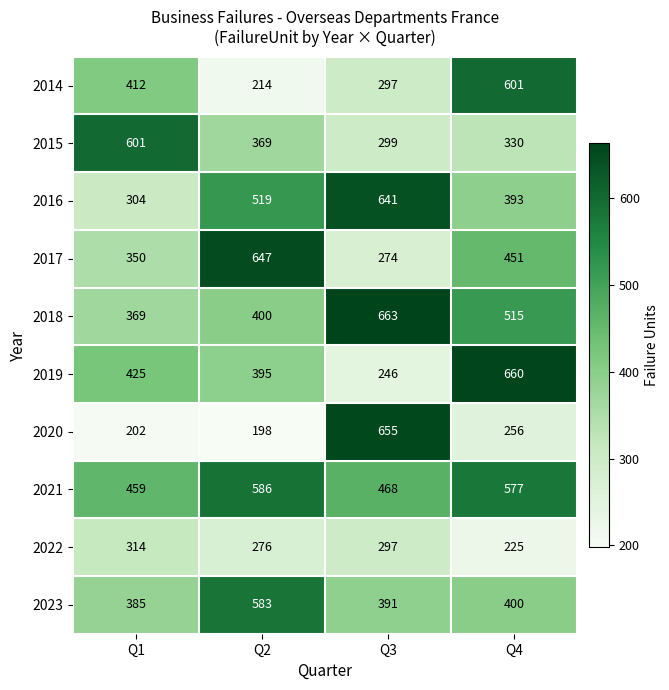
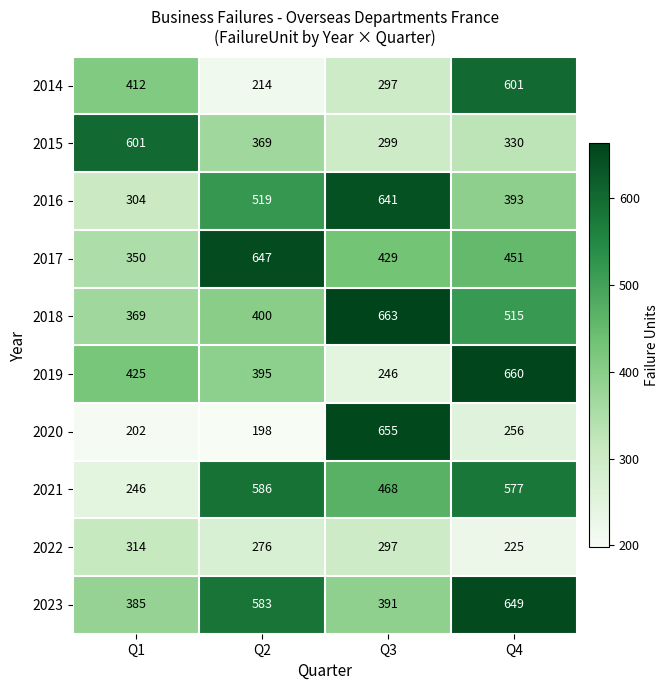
2017, Q3: 274 -> 429
2021, Q1: 459 -> 246
2023, Q4: 400 -> 649
